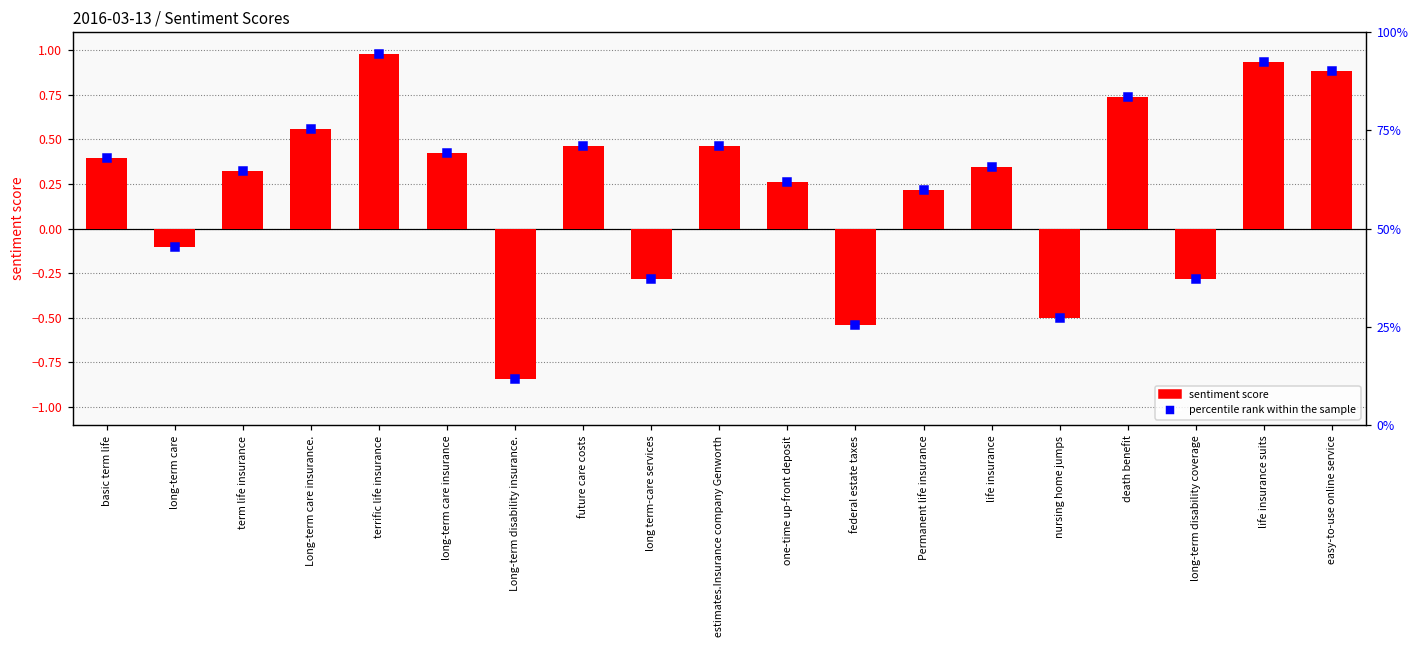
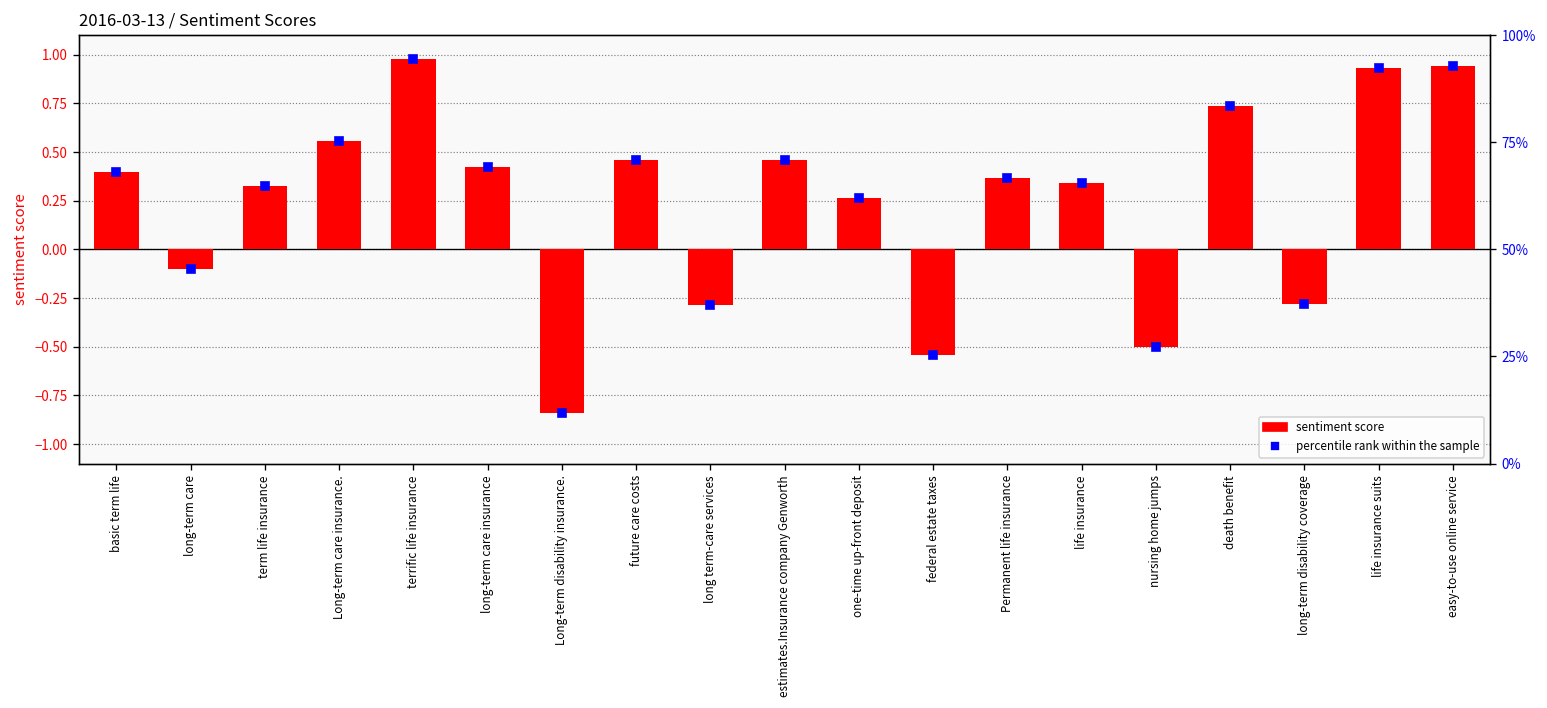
sentiment score, Permanent life insurance: 0.21 -> 0.36
sentiment score, easy-to-use online service: 0.88 -> 0.94
